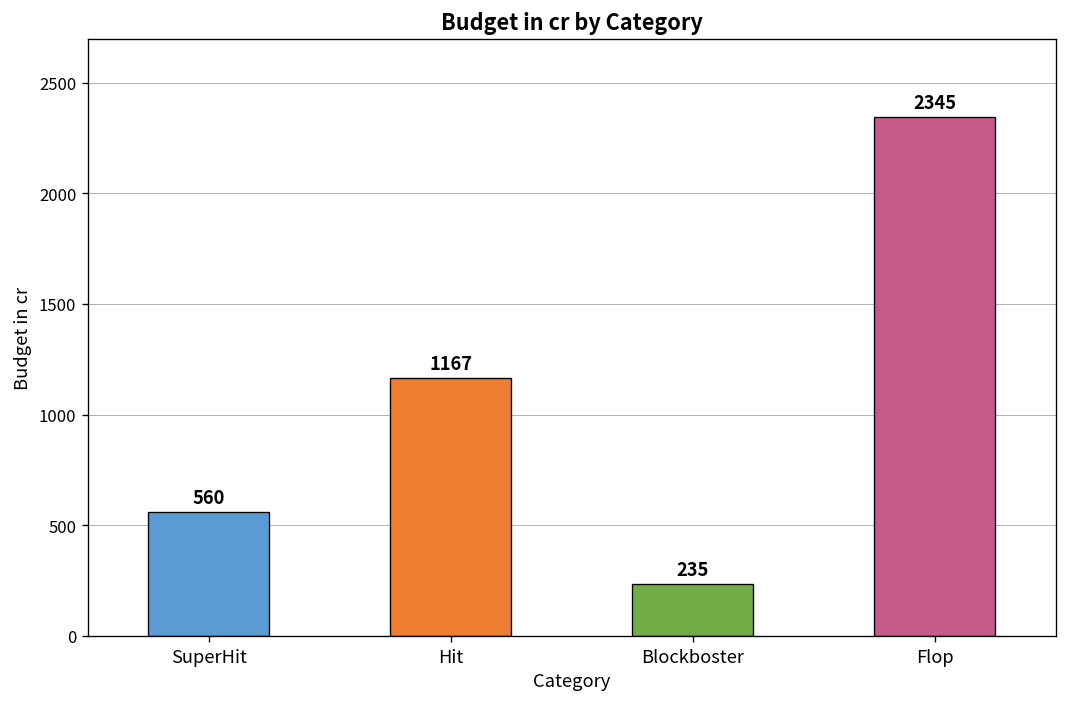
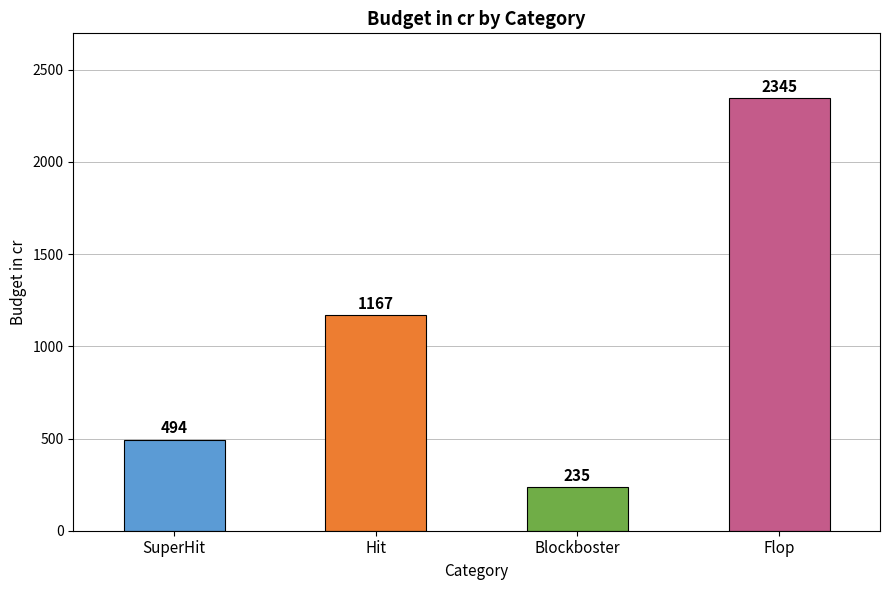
SuperHit: 560 -> 494
